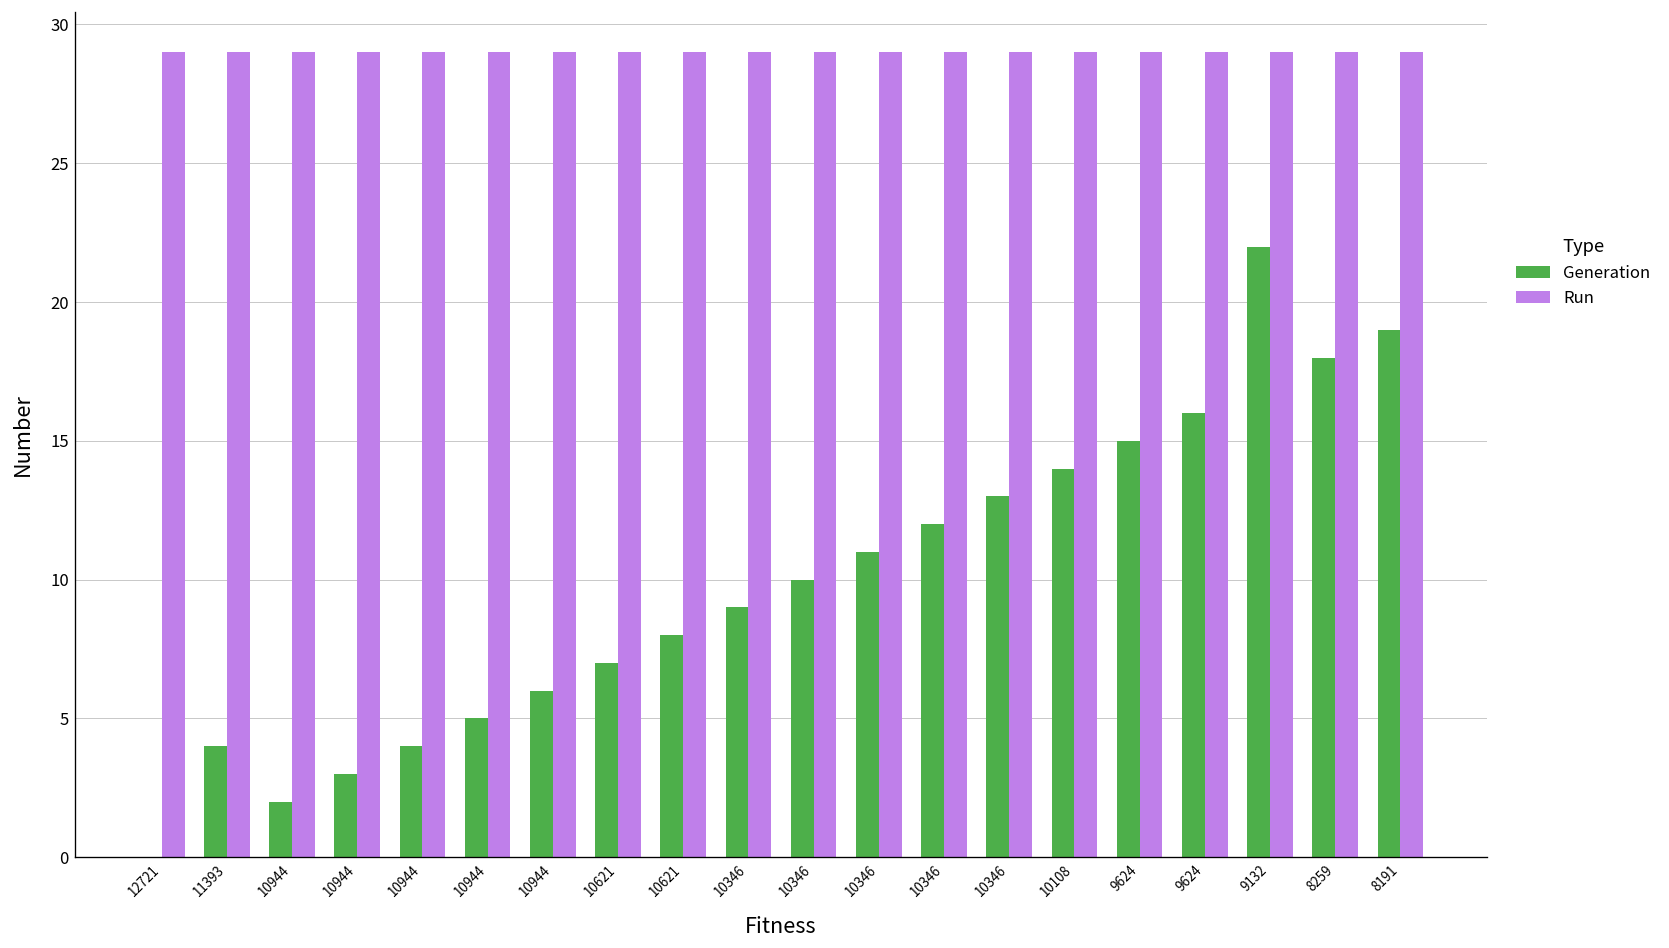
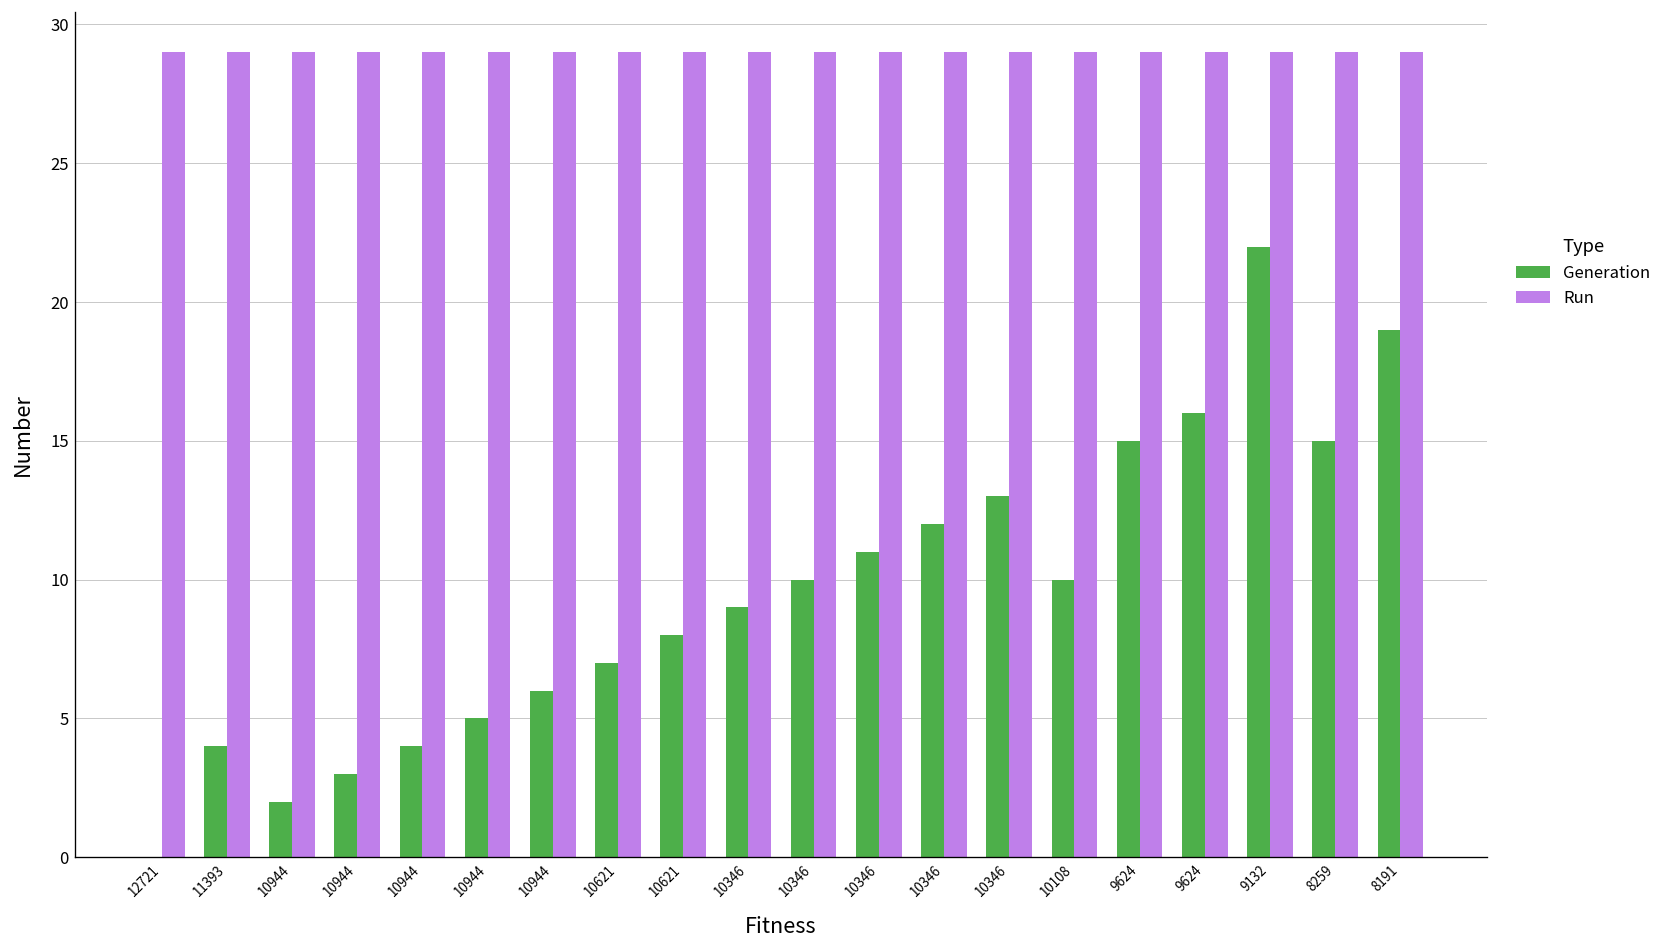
Generation, 10108: 14 -> 10
Generation, 8259: 18 -> 15
